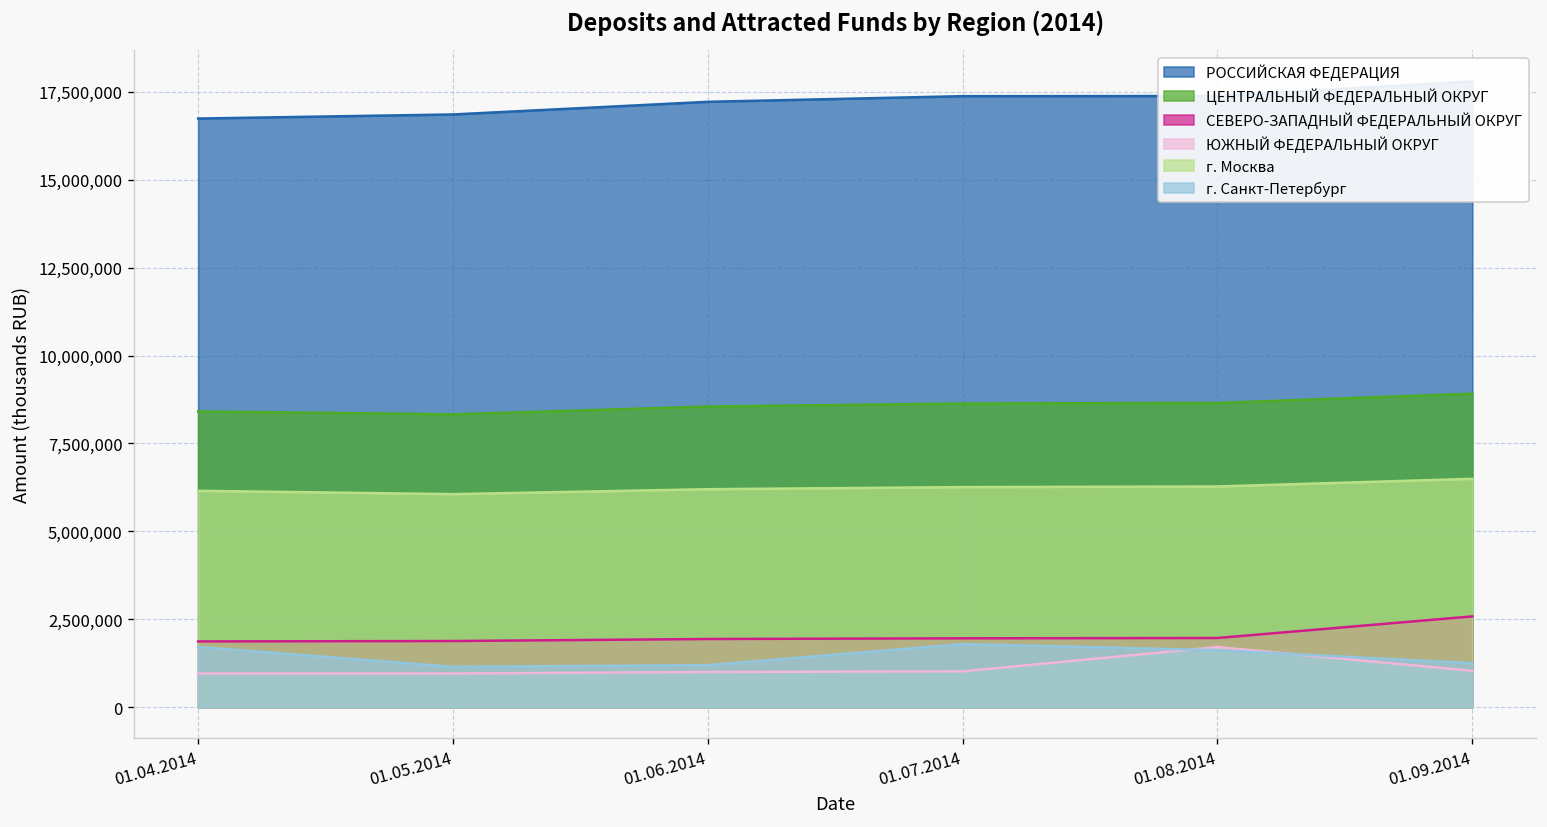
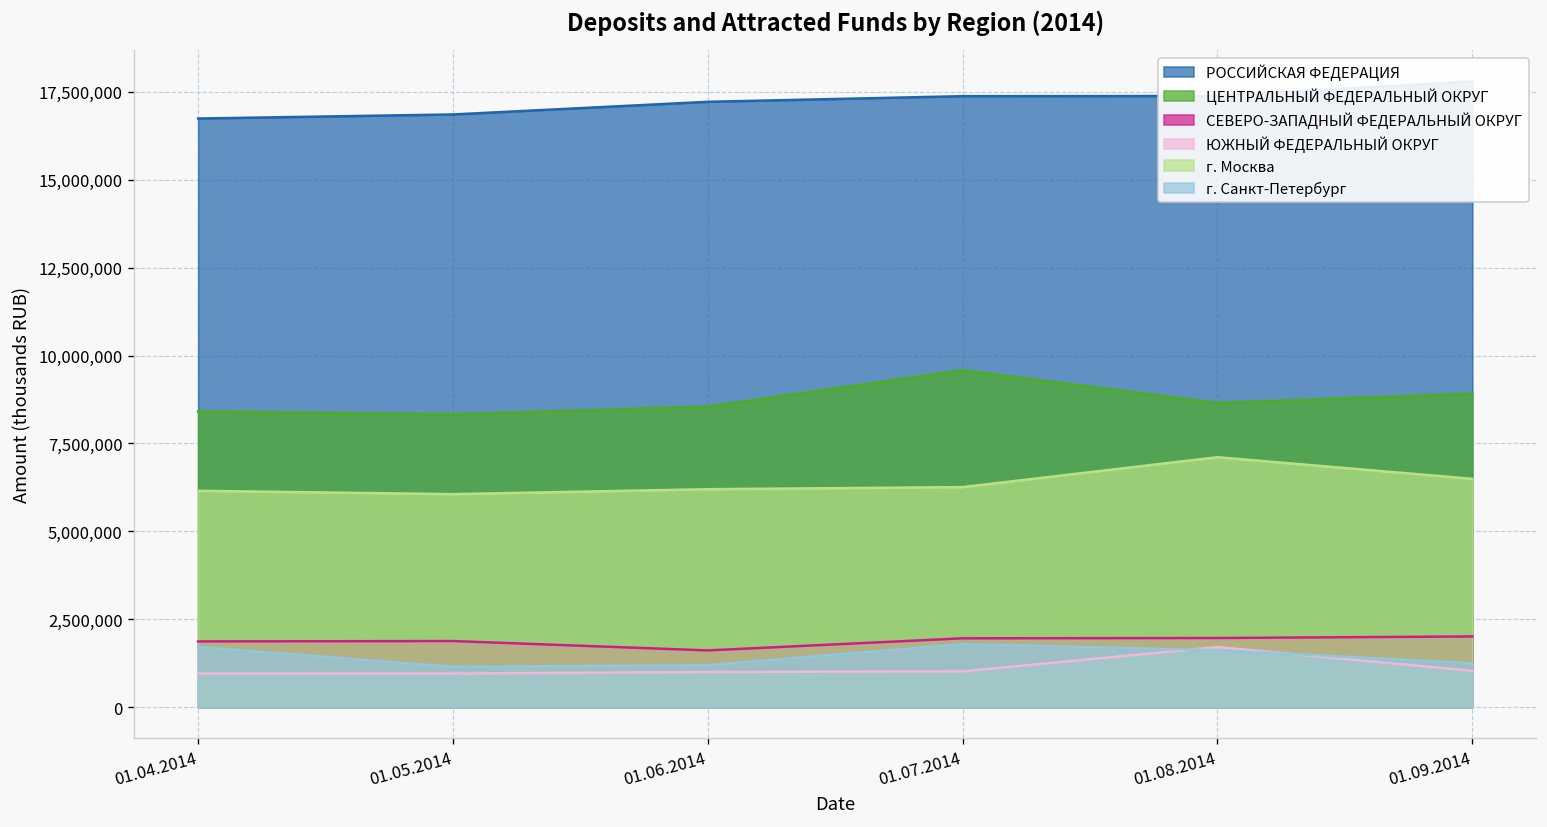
СЕВЕРО-ЗАПАДНЫЙ ФЕДЕРАЛЬНЫЙ ОКРУГ, 01.06.2014: 1,900,000 -> 1,600,000
ЦЕНТРАЛЬНЫЙ ФЕДЕРАЛЬНЫЙ ОКРУГ, 01.07.2014: 8,600,000 -> 9,600,000
г. Москва, 01.08.2014: 6,300,000 -> 7,100,000
СЕВЕРО-ЗАПАДНЫЙ ФЕДЕРАЛЬНЫЙ ОКРУГ, 01.09.2014: 2,600,000 -> 2,000,000
